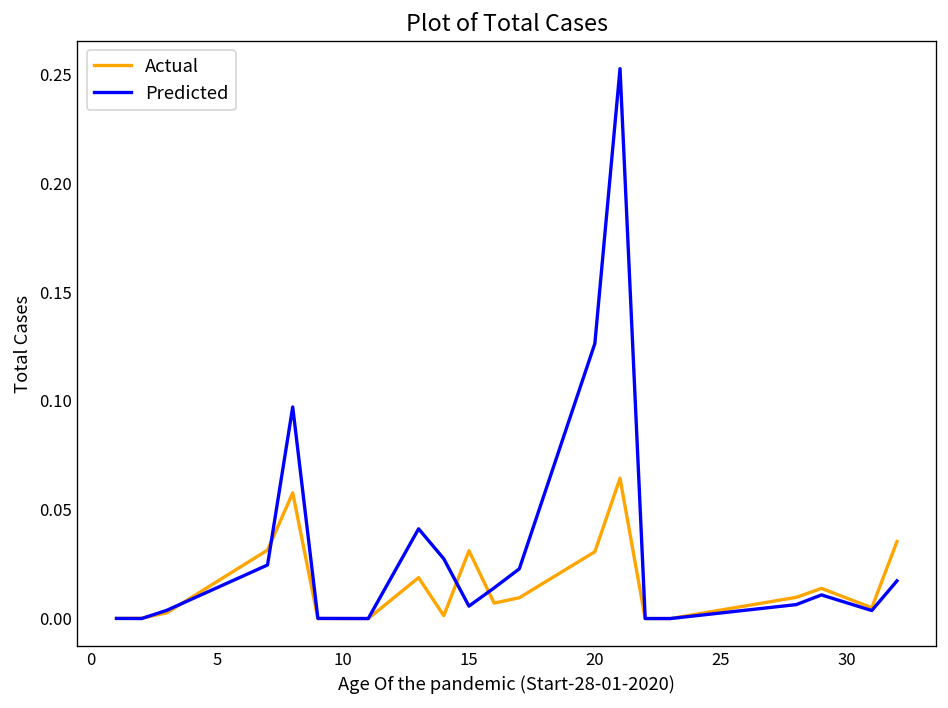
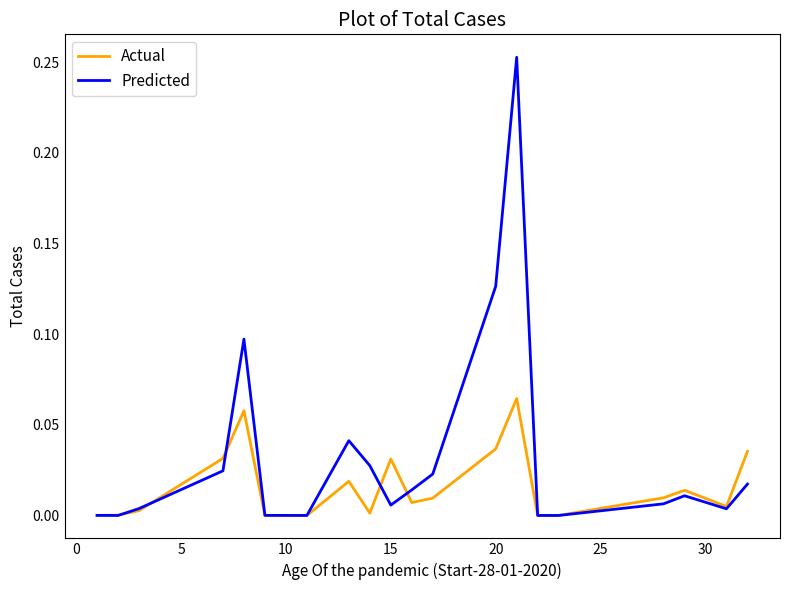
Actual, 20: 0.031 -> 0.037
